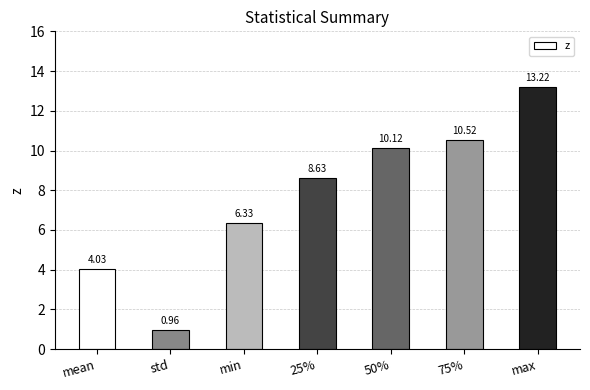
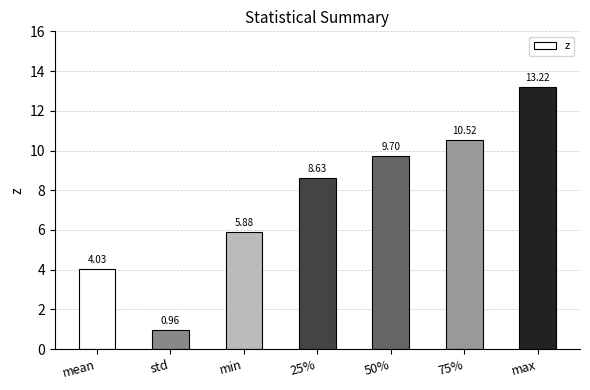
min: 6.33 -> 5.88
50%: 10.12 -> 9.70
